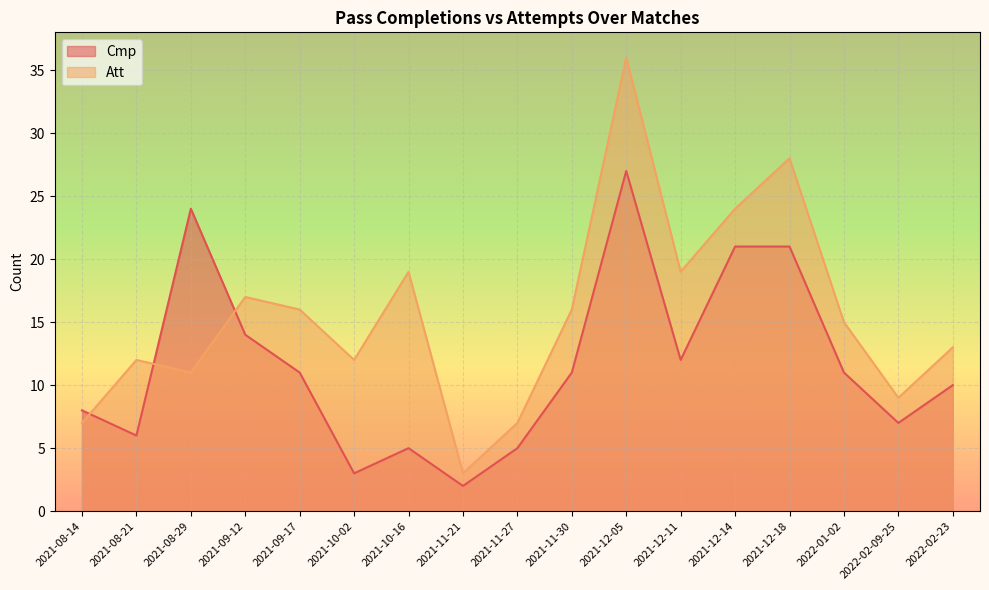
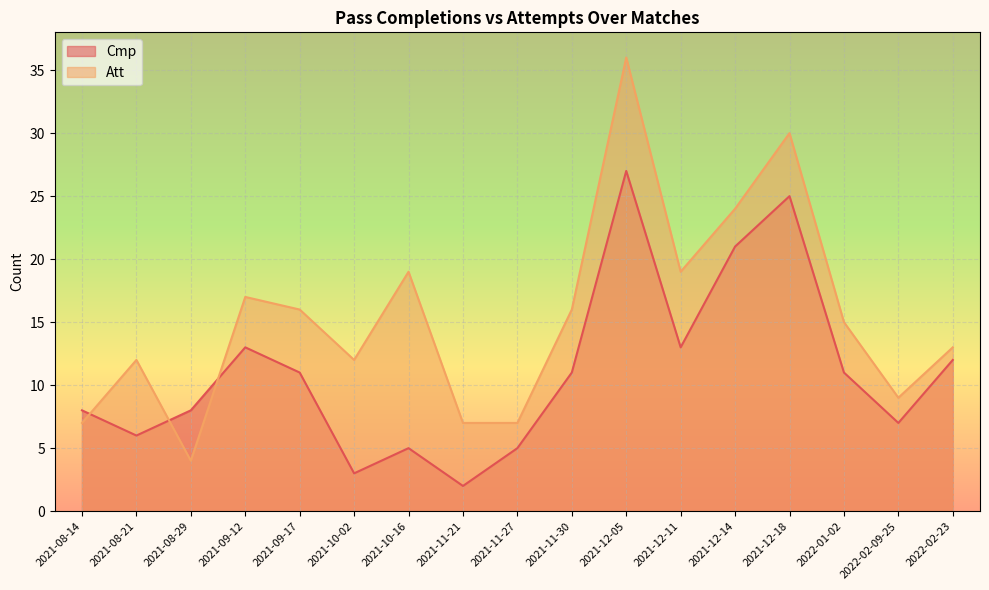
Cmp, 2021-08-29: 24 -> 8
Att, 2021-08-29: 11 -> 4
Cmp, 2021-09-12: 14 -> 13
Att, 2021-11-21: 3 -> 7
Cmp, 2021-12-11: 12 -> 13
Cmp, 2021-12-18: 21 -> 25
Att, 2021-12-18: 28 -> 30
Cmp, 2022-02-23: 10 -> 12
